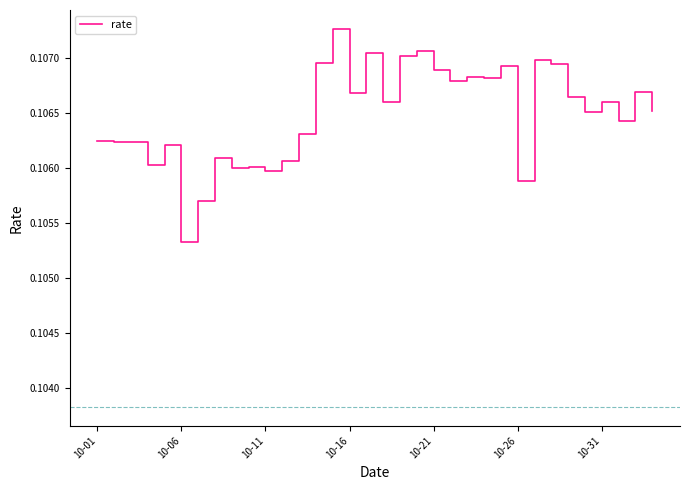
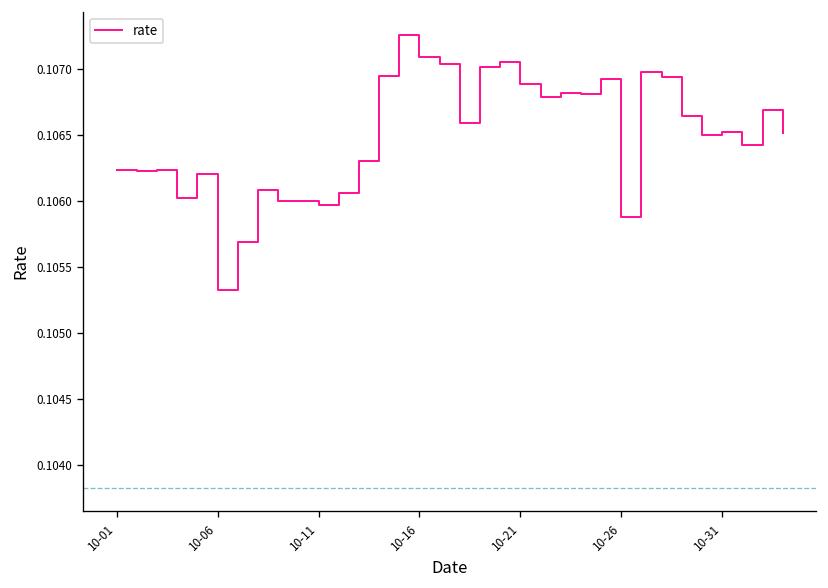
10-16: 0.10668 -> 0.10709
10-31: 0.10660 -> 0.10653
